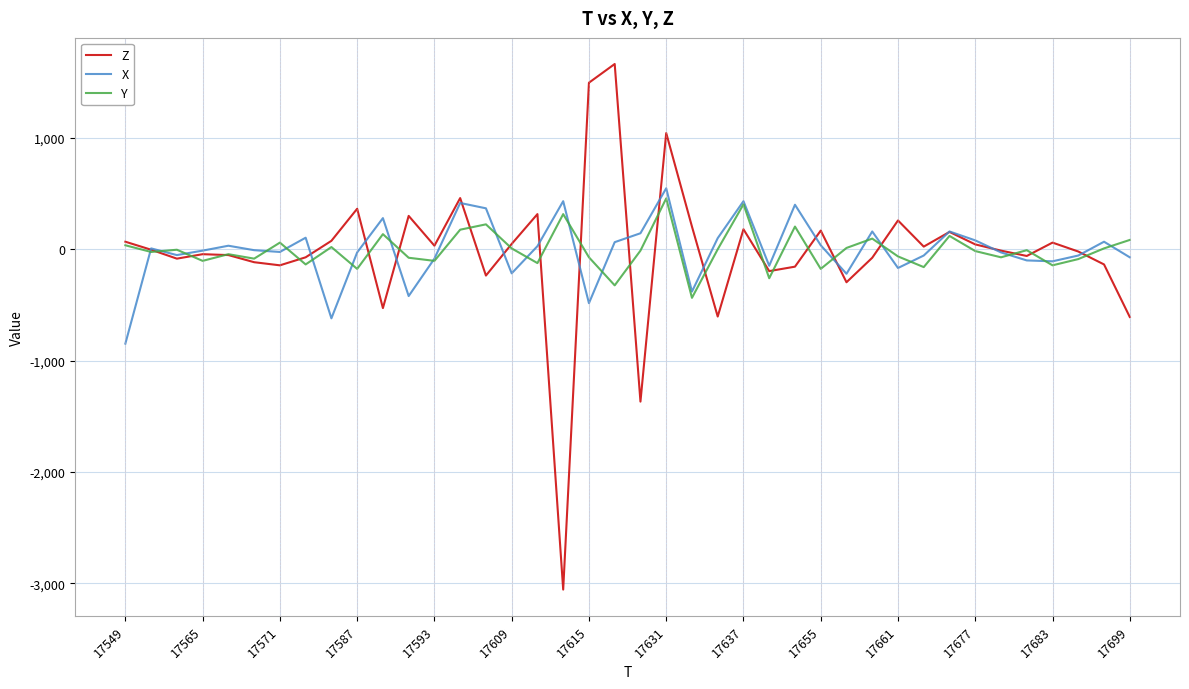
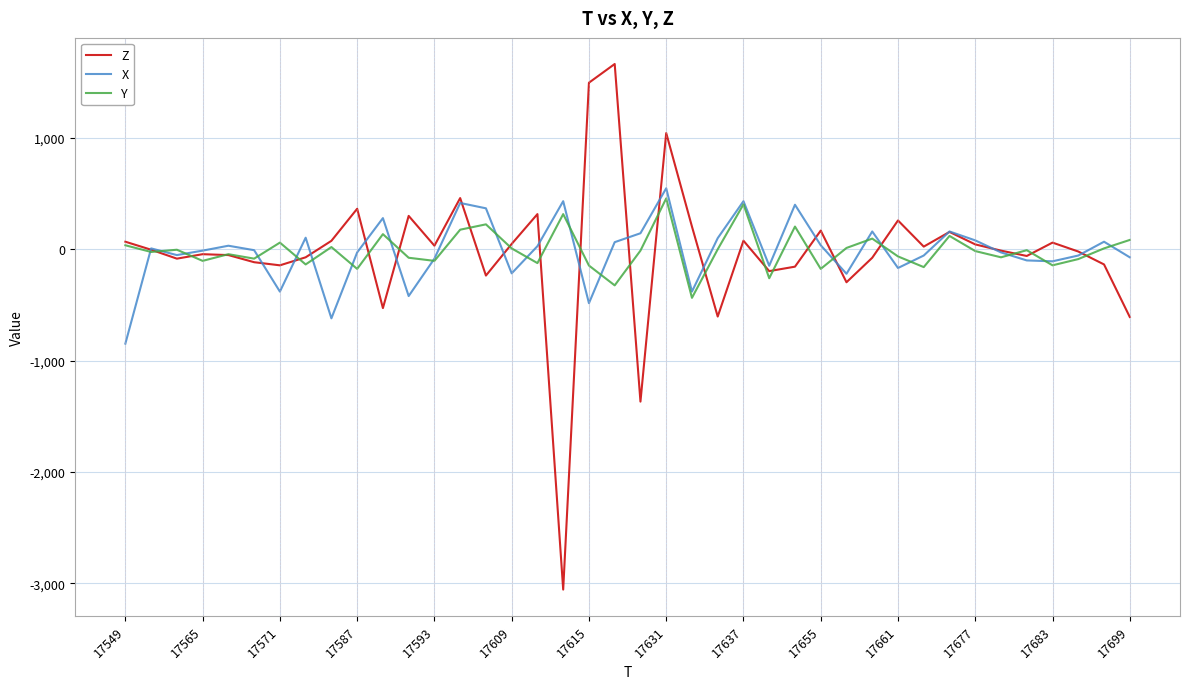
X, 17571: -20 -> -380
Y, 17615: -70 -> -150
Z, 17637: 180 -> 80
